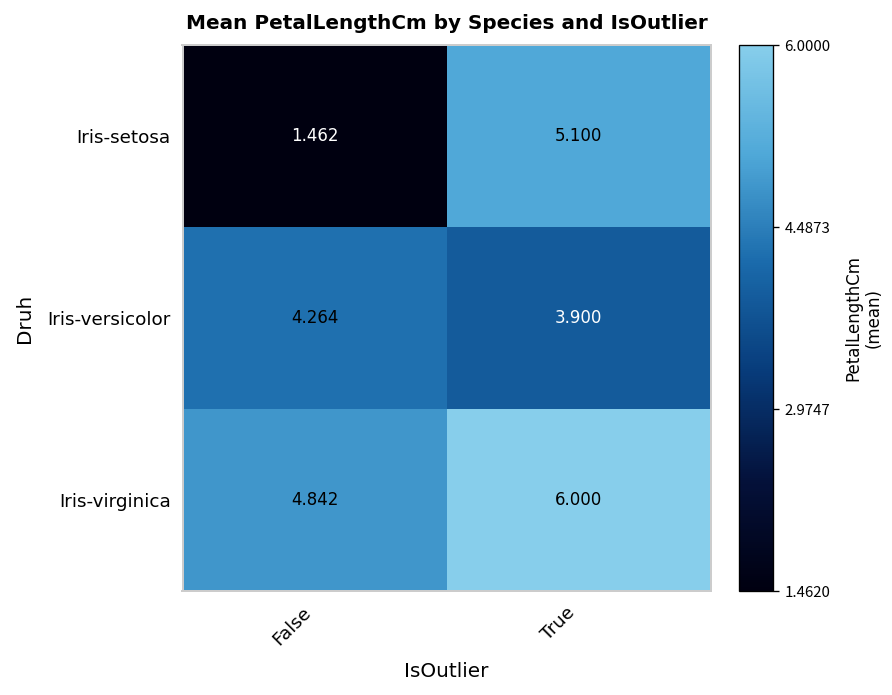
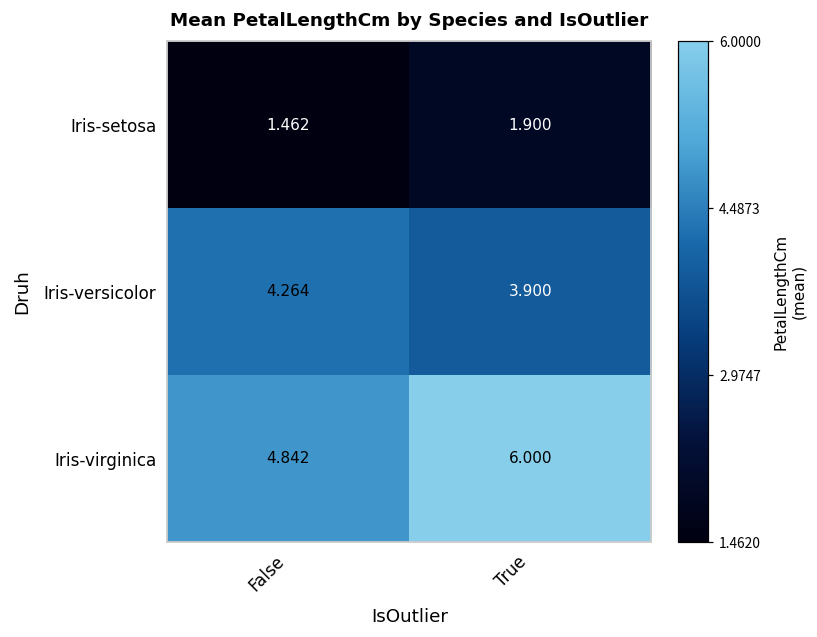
Iris-setosa, True: 5.100 -> 1.900
